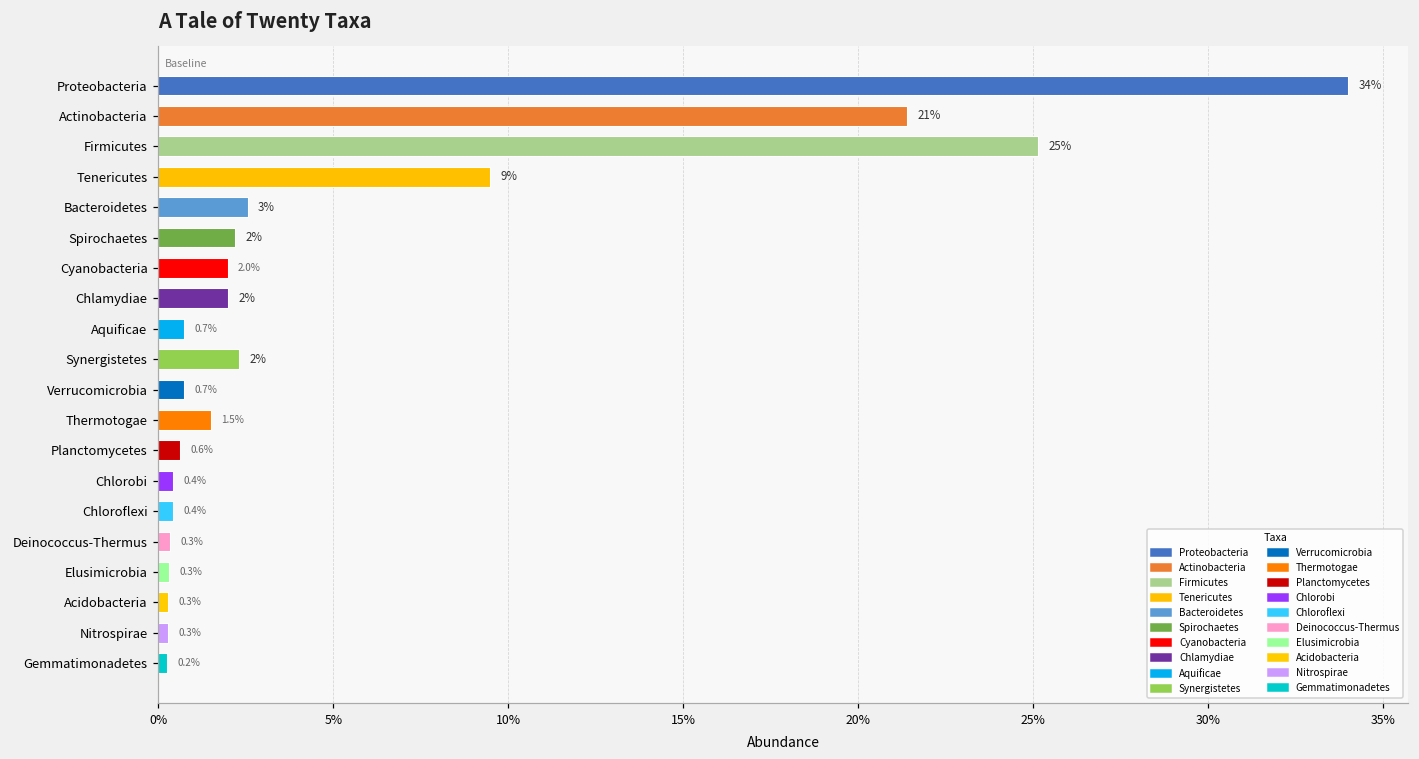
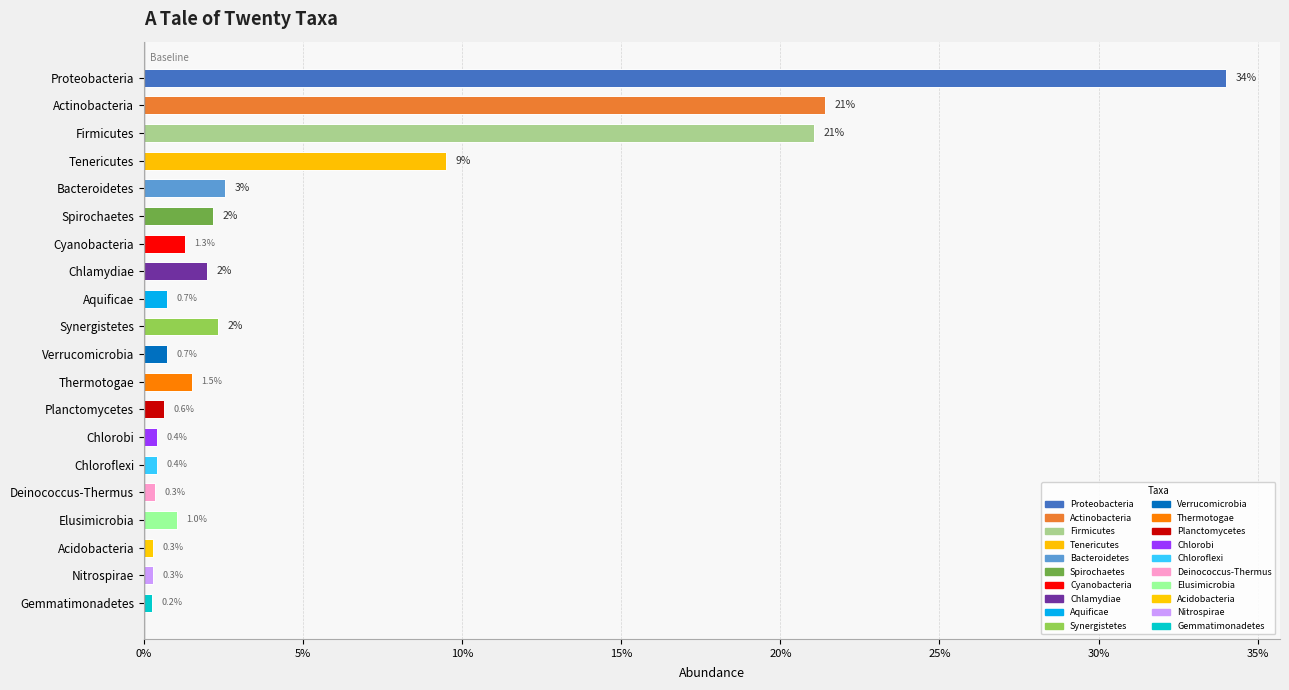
Firmicutes: 25% -> 21%
Cyanobacteria: 2.0% -> 1.3%
Elusimicrobia: 0.3% -> 1.0%
